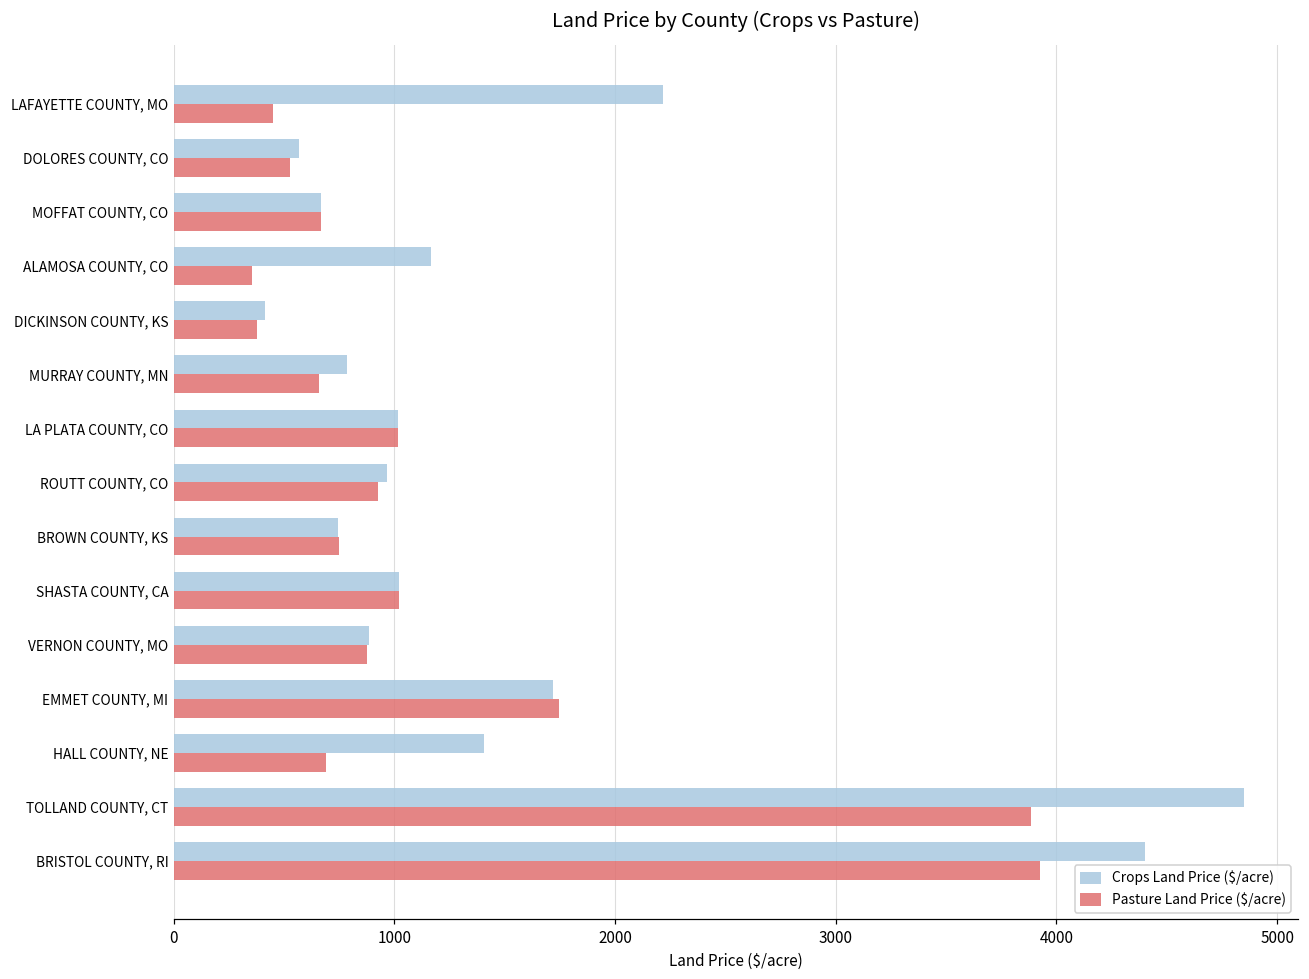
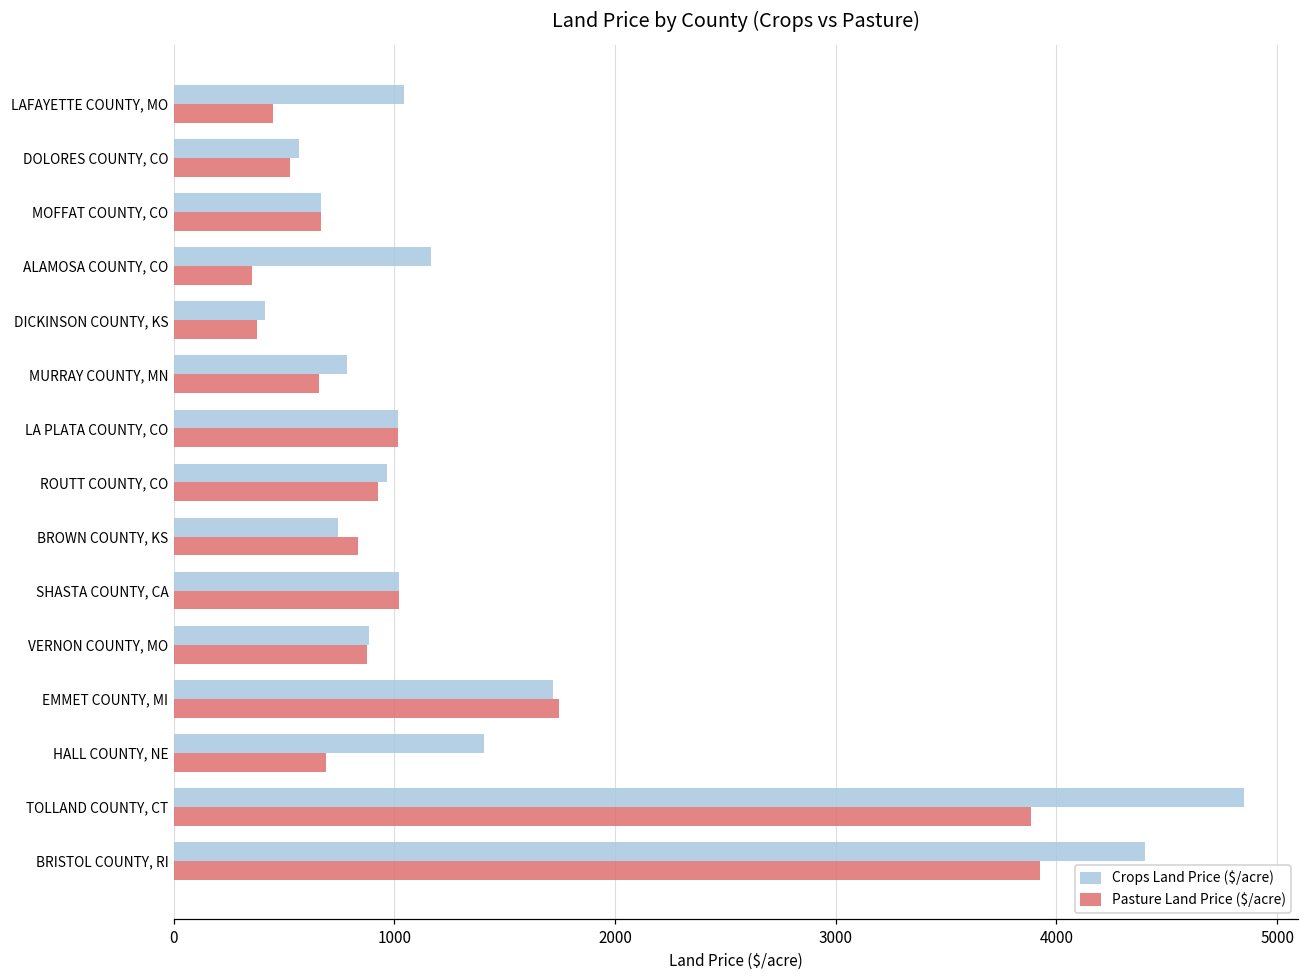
Crops Land Price ($/acre), LAFAYETTE COUNTY, MO: 2220 -> 1040
Pasture Land Price ($/acre), BROWN COUNTY, KS: 750 -> 840
